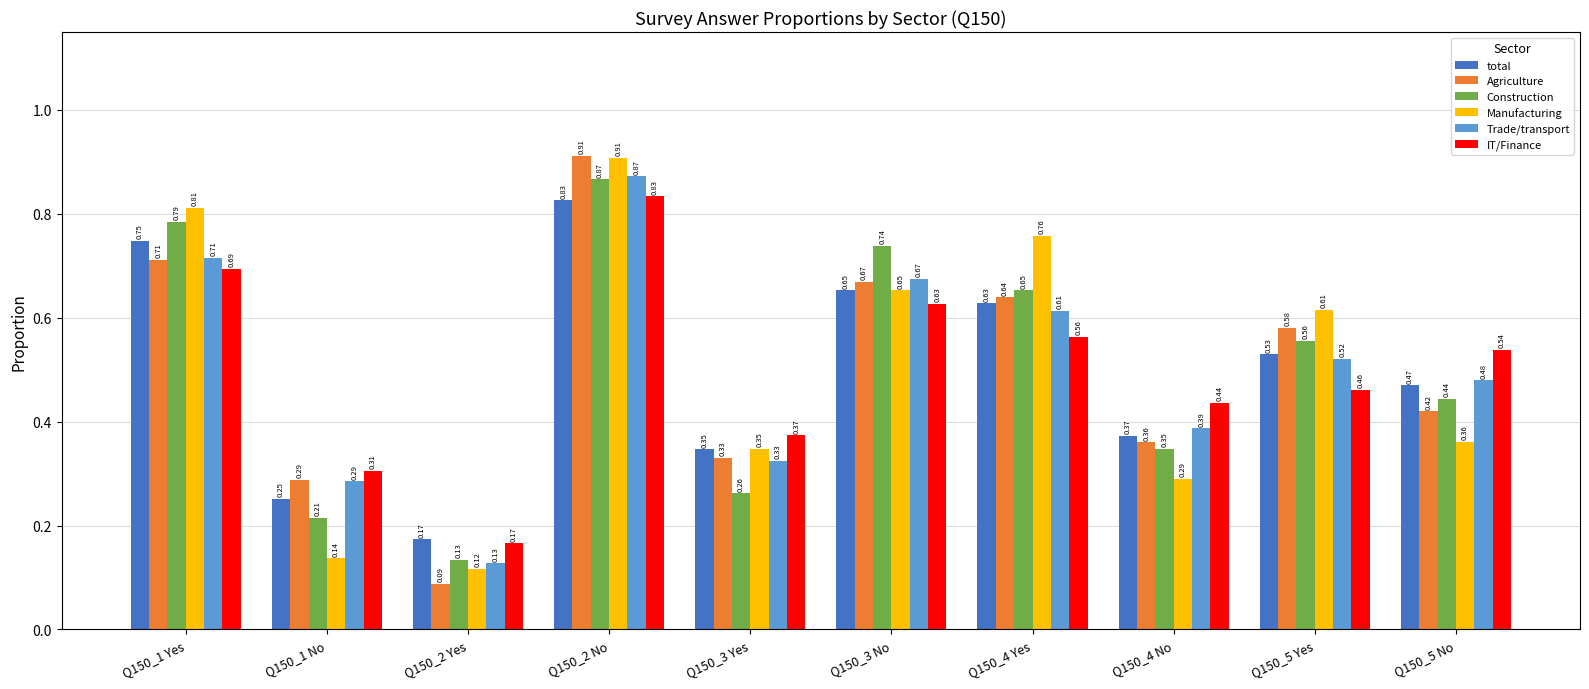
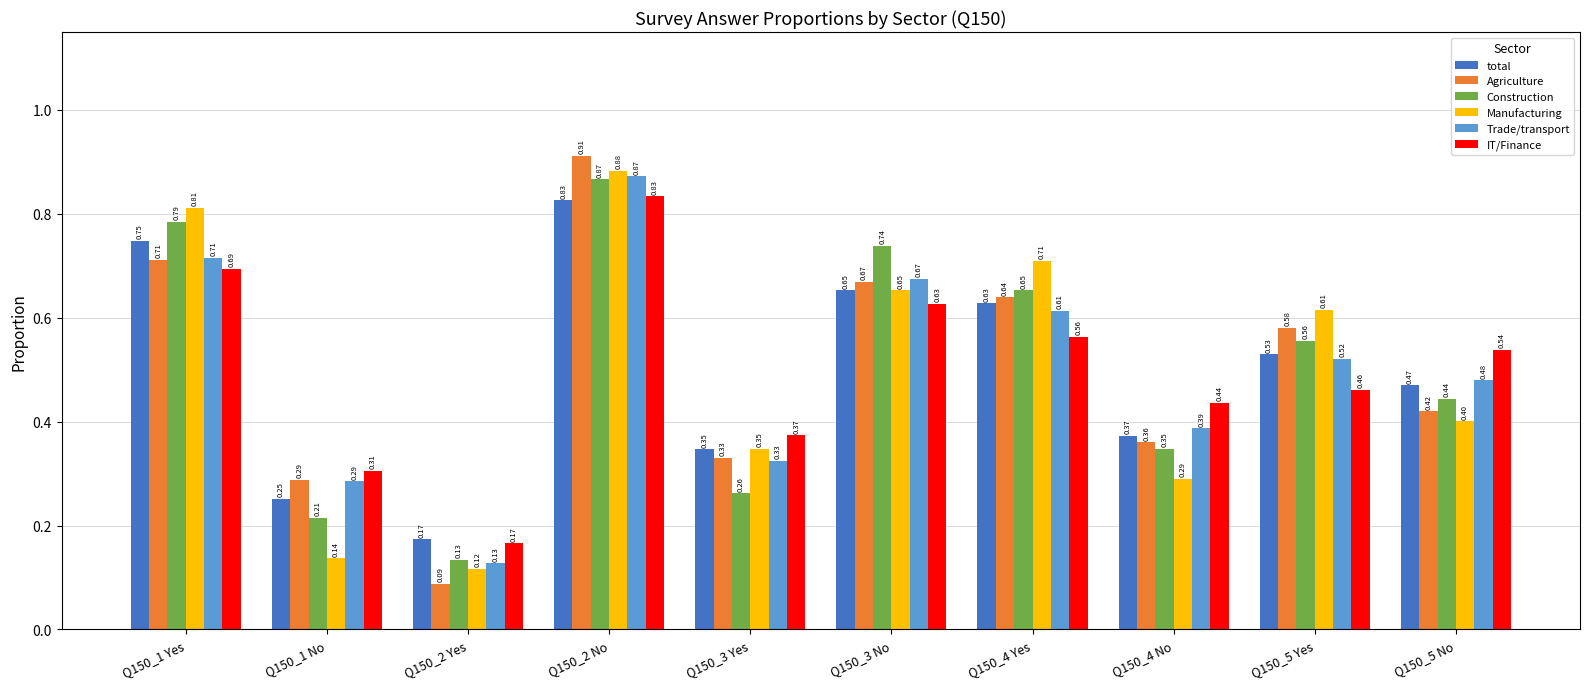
Manufacturing, Q150_2 No: 0.91 -> 0.88
Manufacturing, Q150_4 Yes: 0.76 -> 0.71
Manufacturing, Q150_5 No: 0.36 -> 0.40
